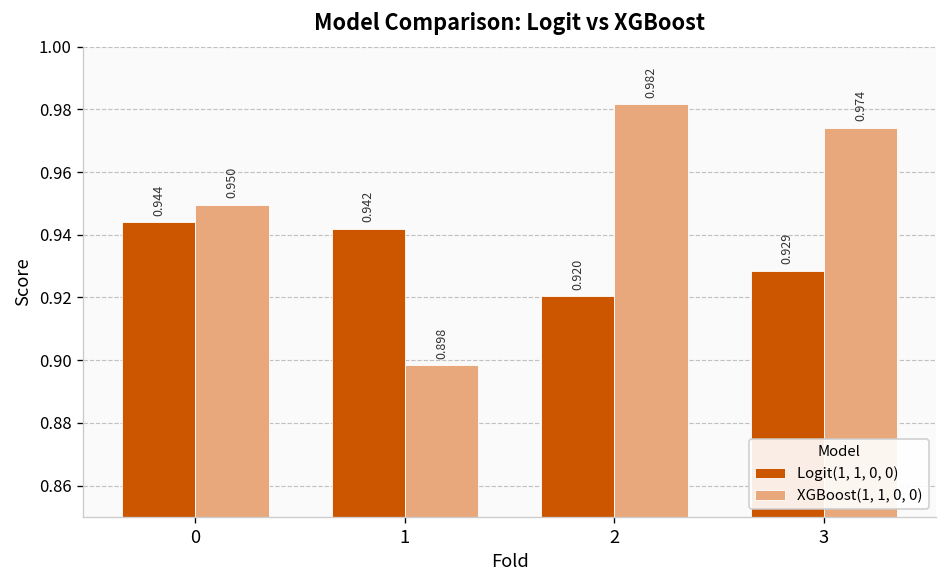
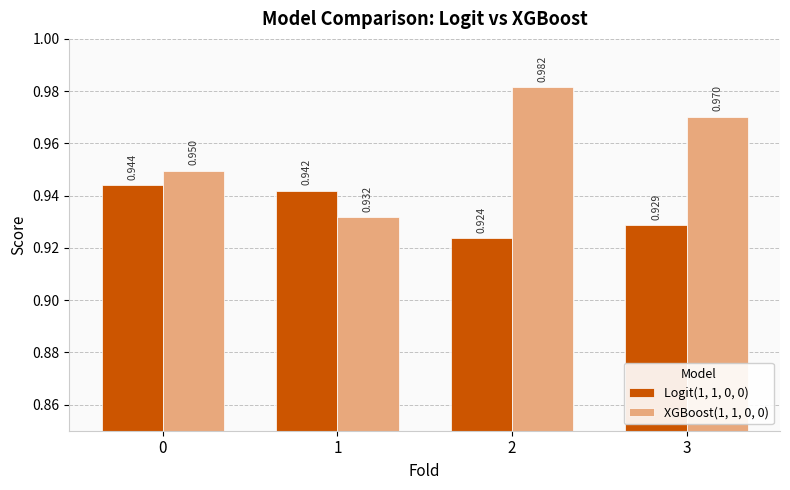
XGBoost(1, 1, 0, 0), 1: 0.898 -> 0.932
Logit(1, 1, 0, 0), 2: 0.920 -> 0.924
XGBoost(1, 1, 0, 0), 3: 0.974 -> 0.970
